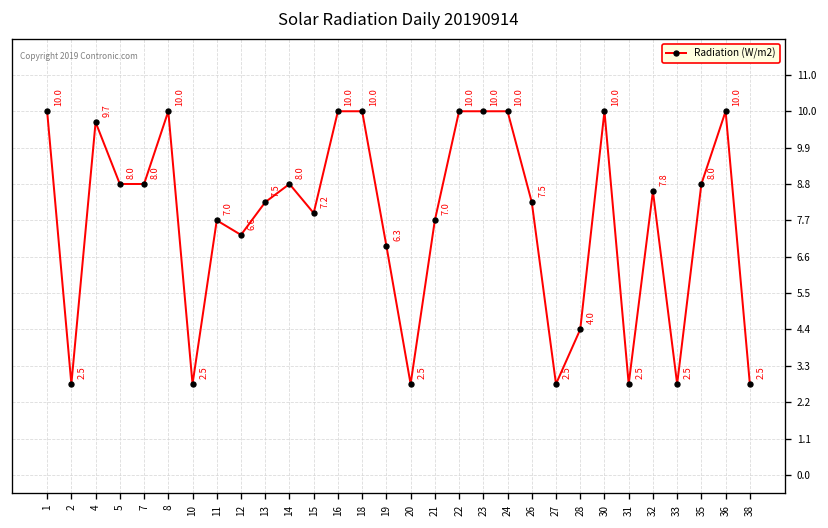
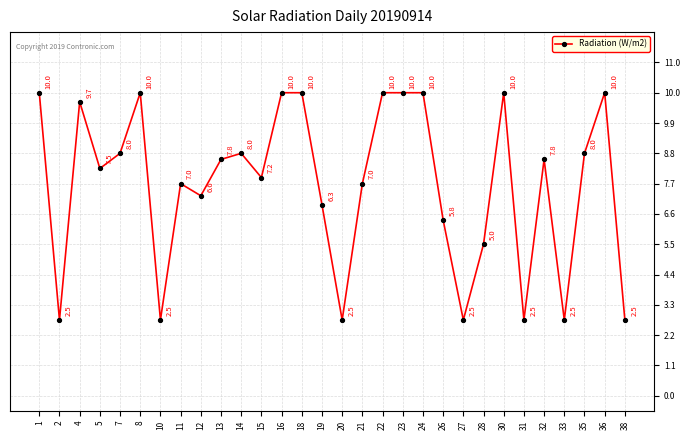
5: 8.0 -> 7.5
13: 7.5 -> 7.8
26: 7.5 -> 5.8
28: 4.0 -> 5.0
